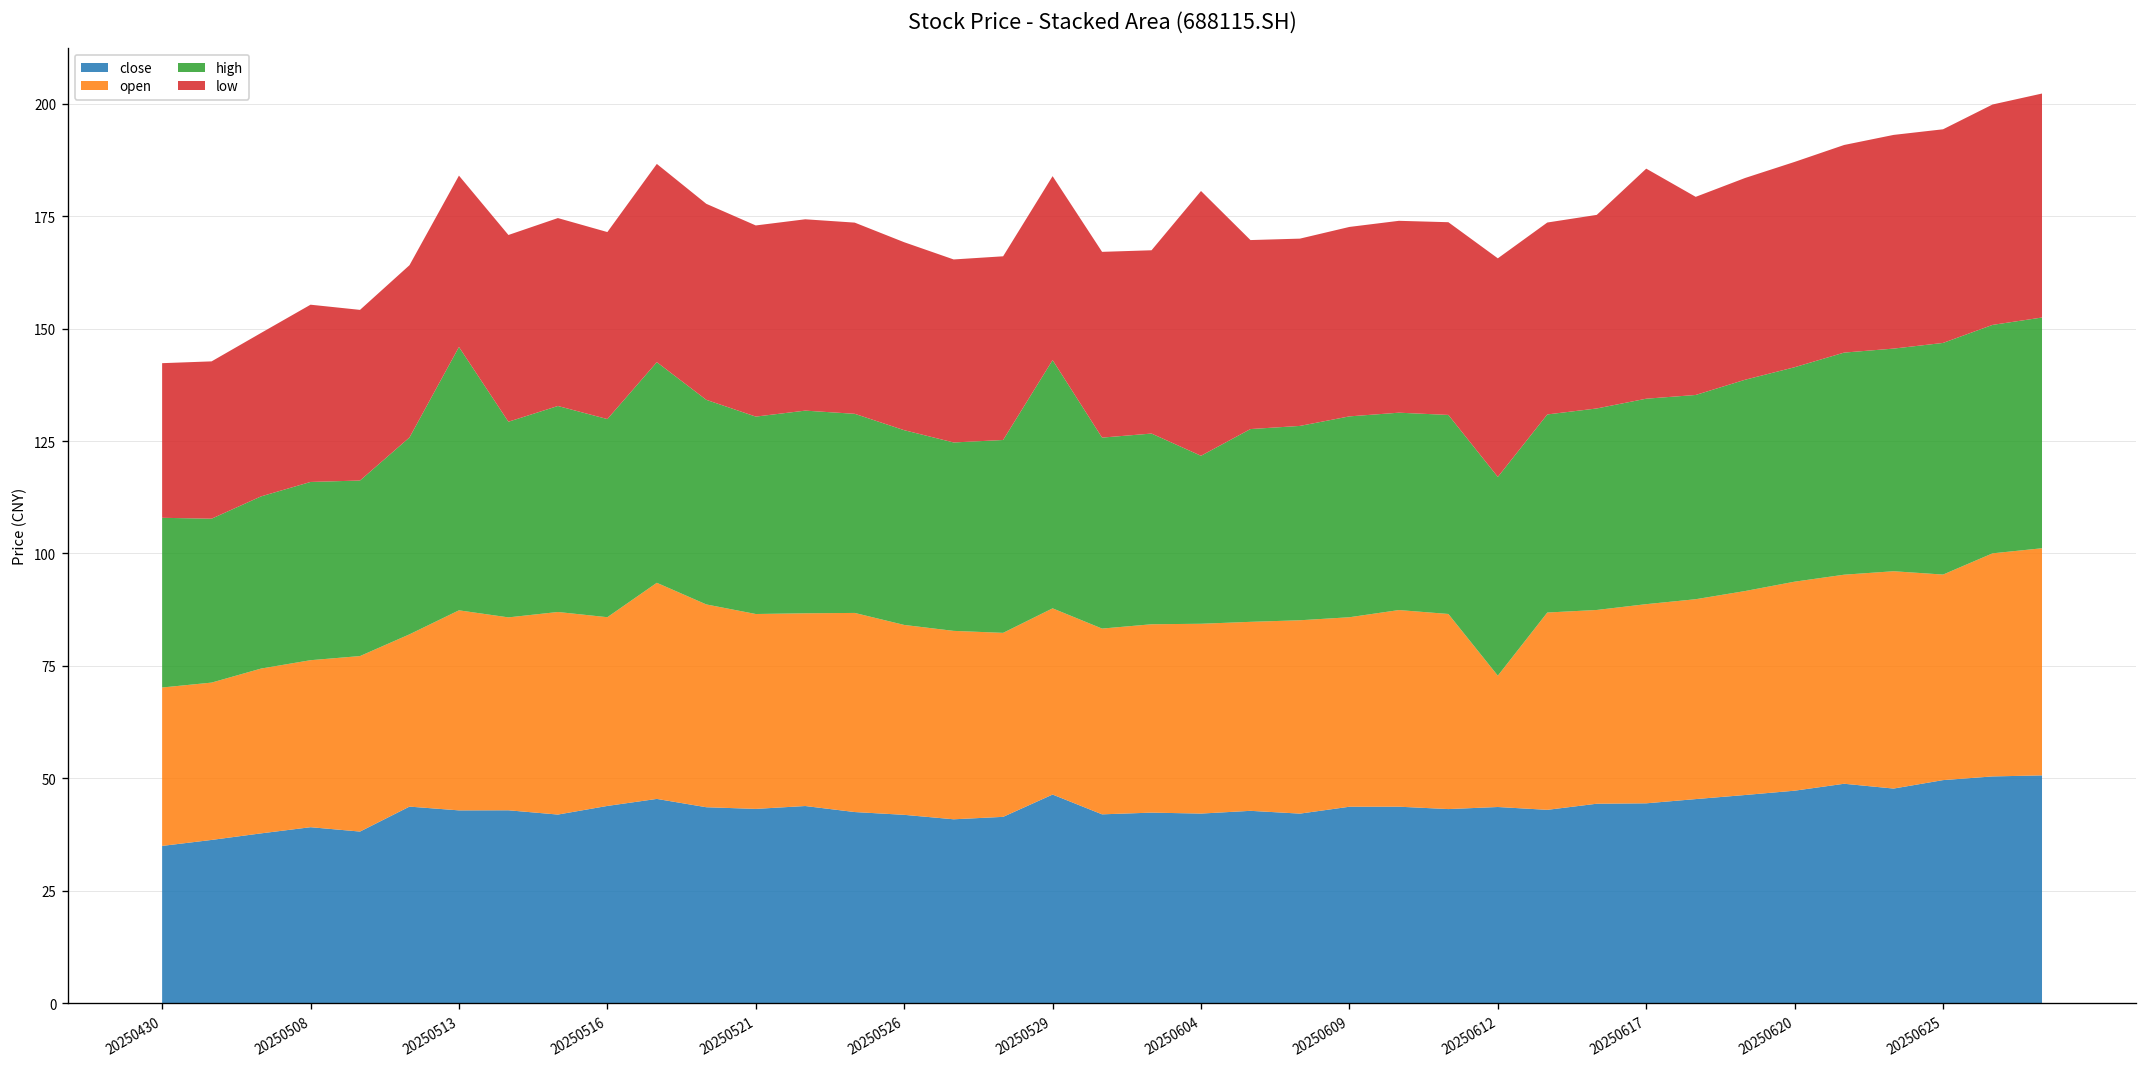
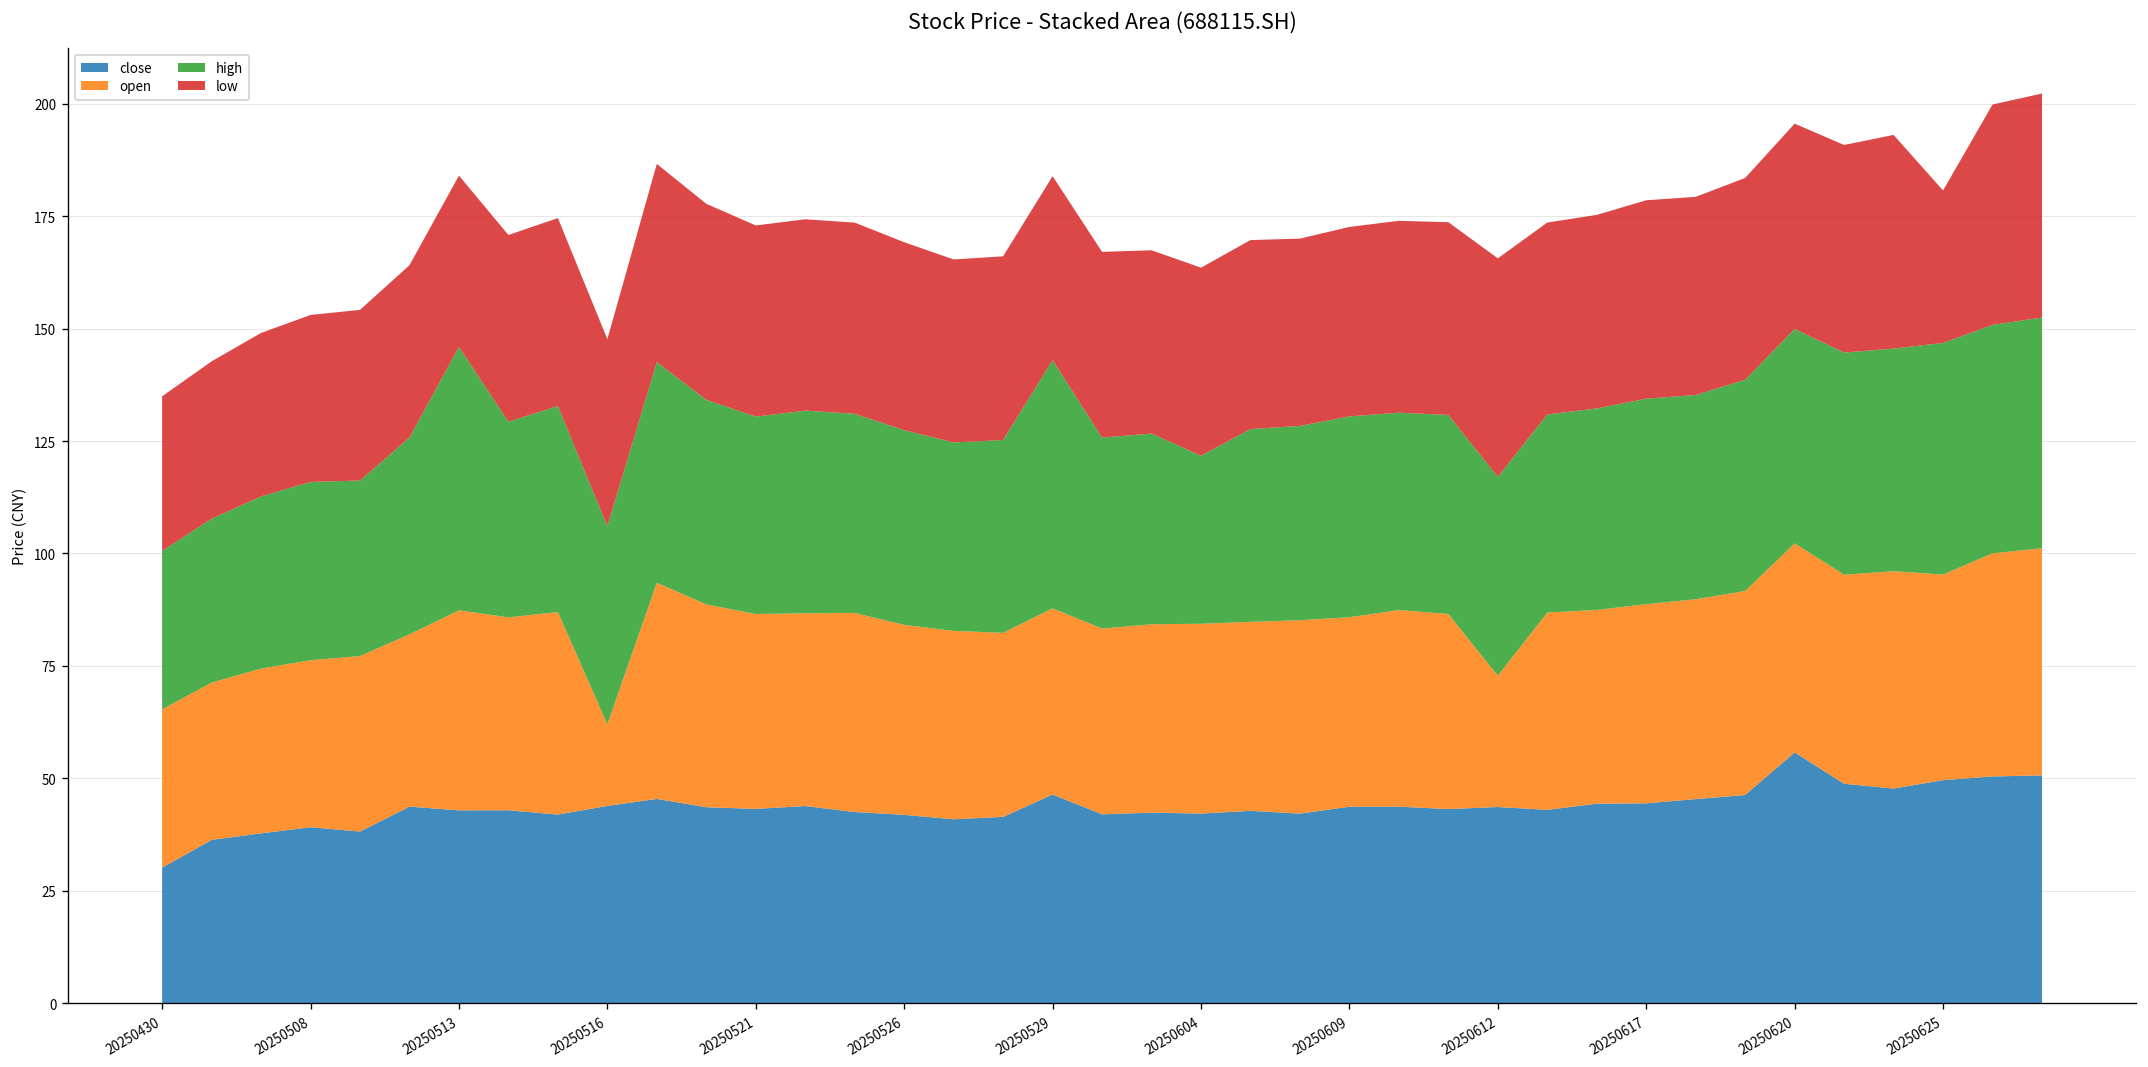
close, 20250430: 35 -> 30
high, 20250430: 38 -> 35
low, 20250508: 39 -> 37
open, 20250516: 42 -> 18
low, 20250604: 59 -> 42
low, 20250617: 51 -> 44
close, 20250620: 47 -> 56
low, 20250625: 48 -> 34
